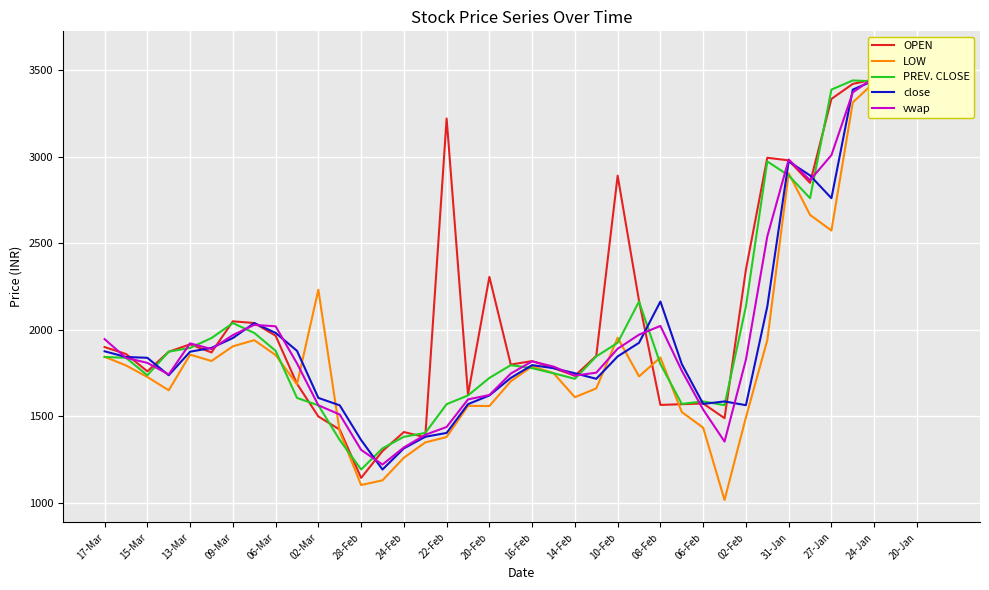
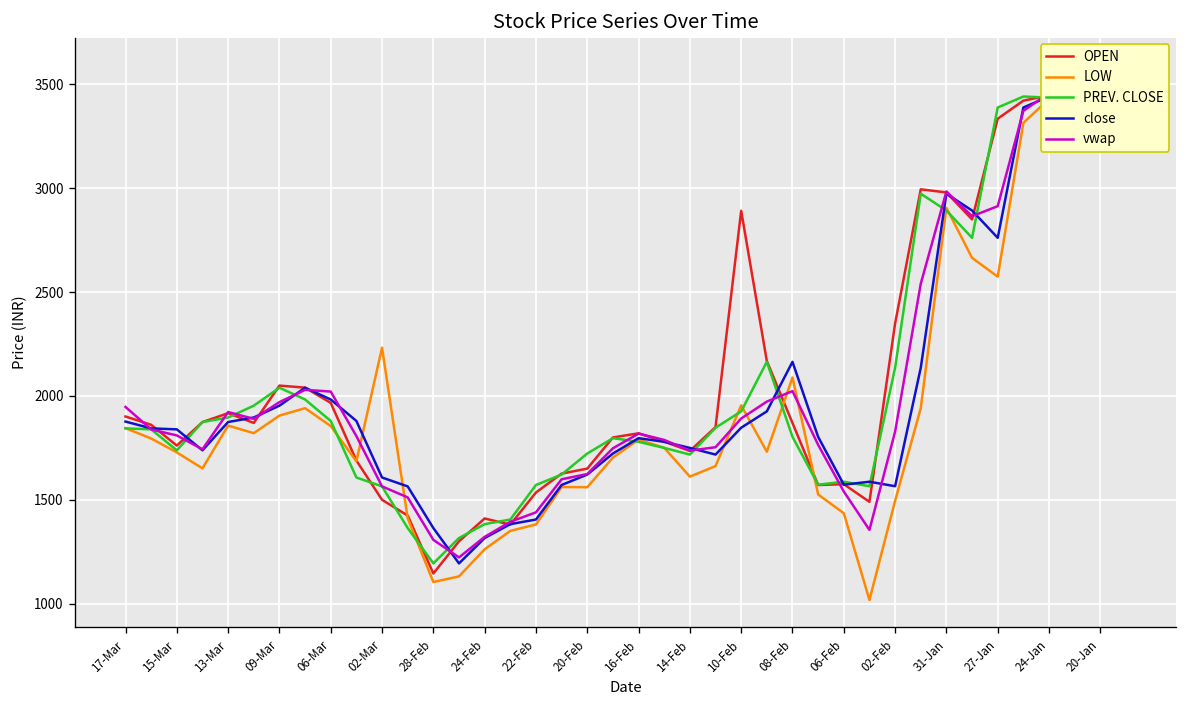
OPEN, 22-Feb: 3220 -> 1540
OPEN, 20-Feb: 2310 -> 1650
OPEN, 08-Feb: 1570 -> 1870
LOW, 08-Feb: 1840 -> 2090
vwap, 27-Jan: 3010 -> 2910
